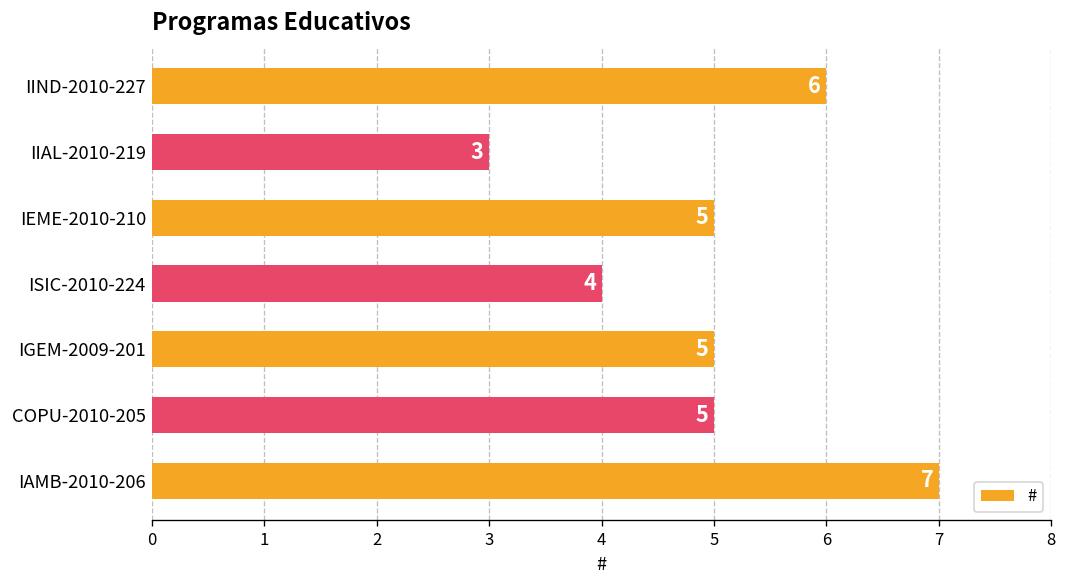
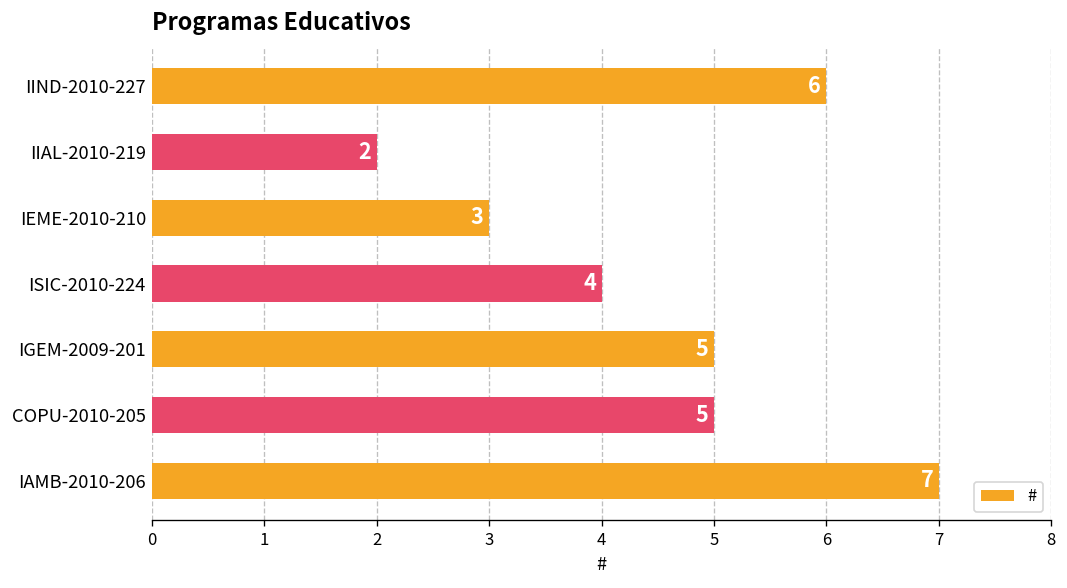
IIAL-2010-219: 3 -> 2
IEME-2010-210: 5 -> 3
